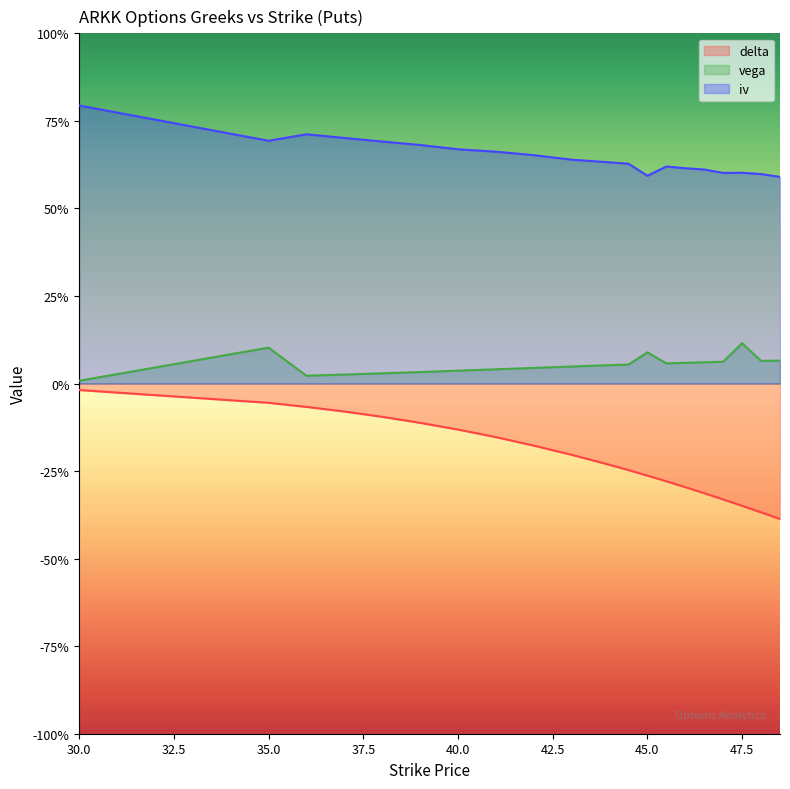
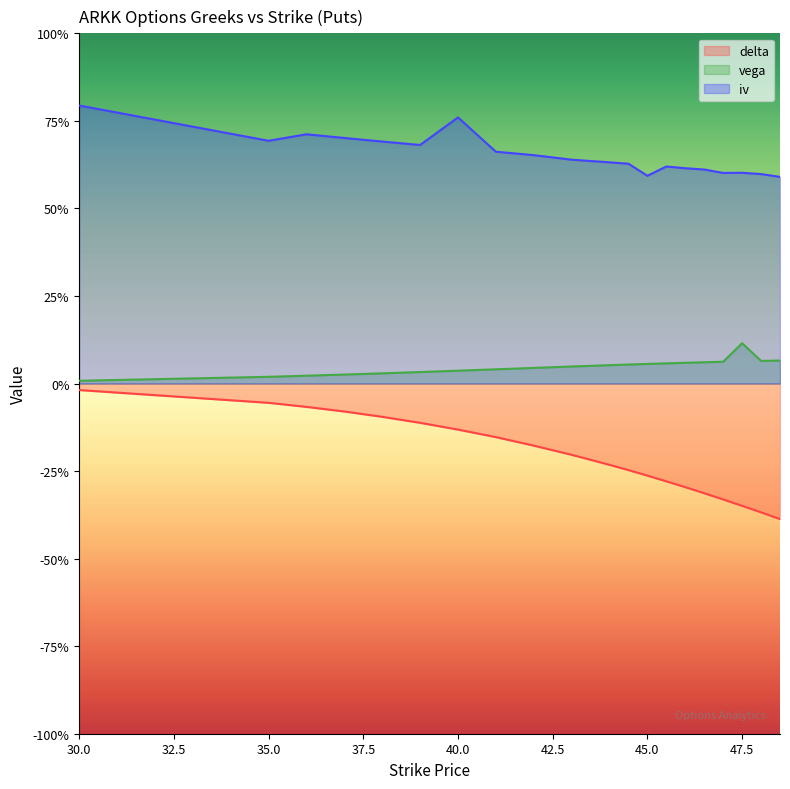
vega, 35.0: 10% -> 2%
iv, 40.0: 67% -> 76%
vega, 45.0: 9% -> 6%
